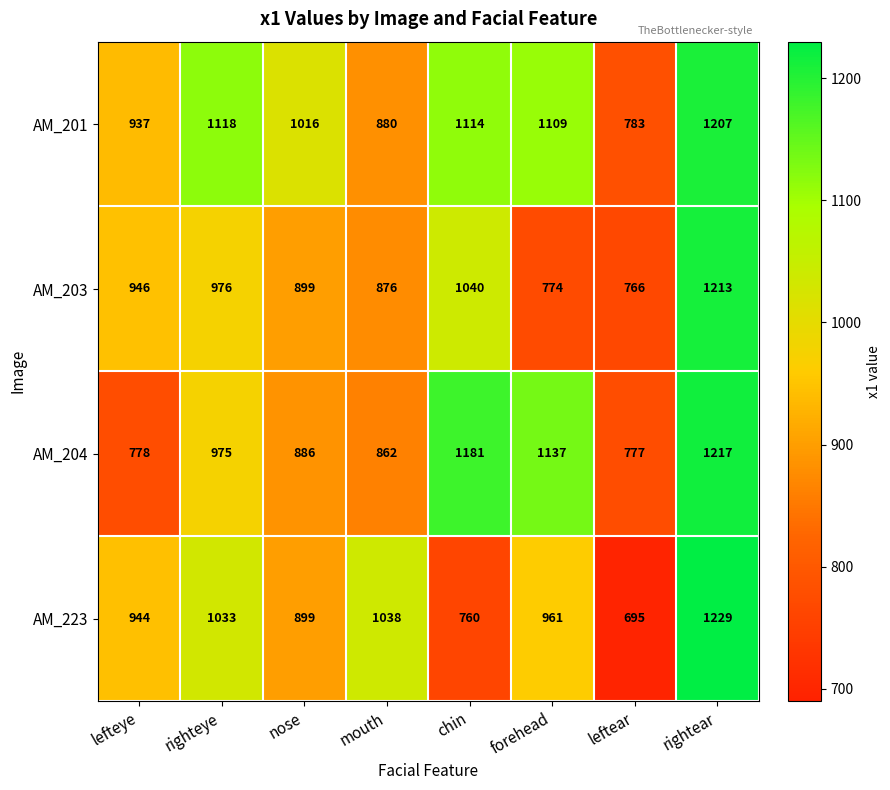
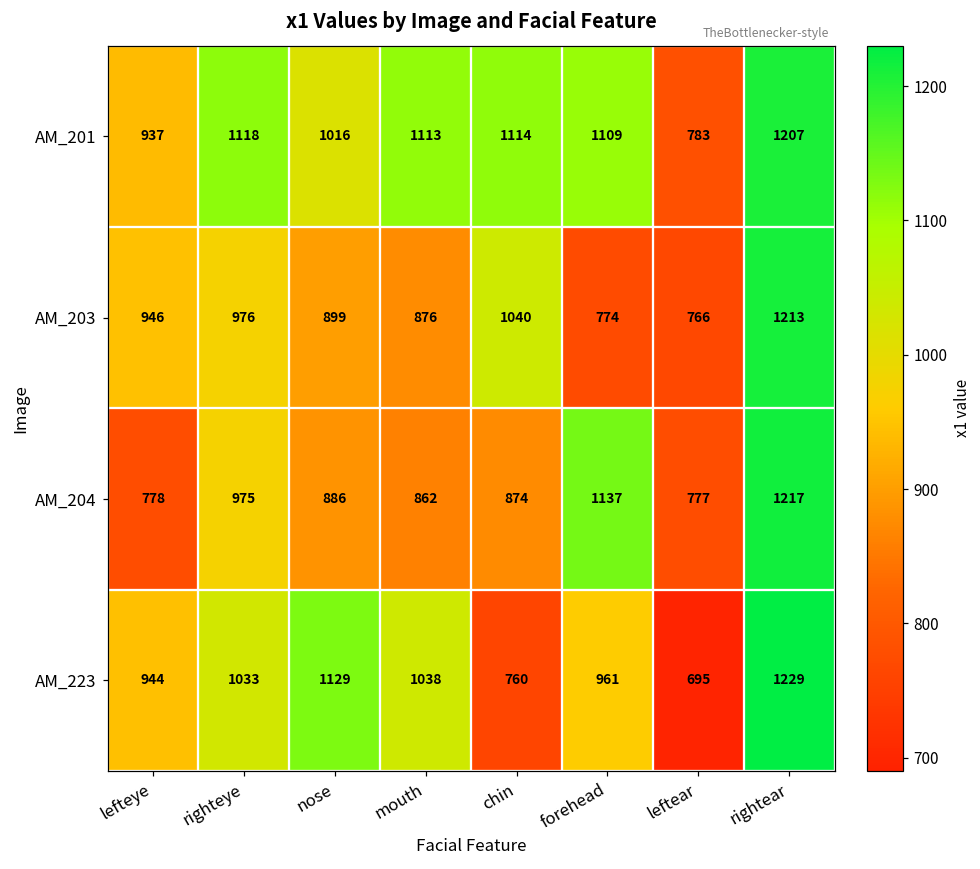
AM_201, mouth: 880 -> 1113
AM_204, chin: 1181 -> 874
AM_223, nose: 899 -> 1129
